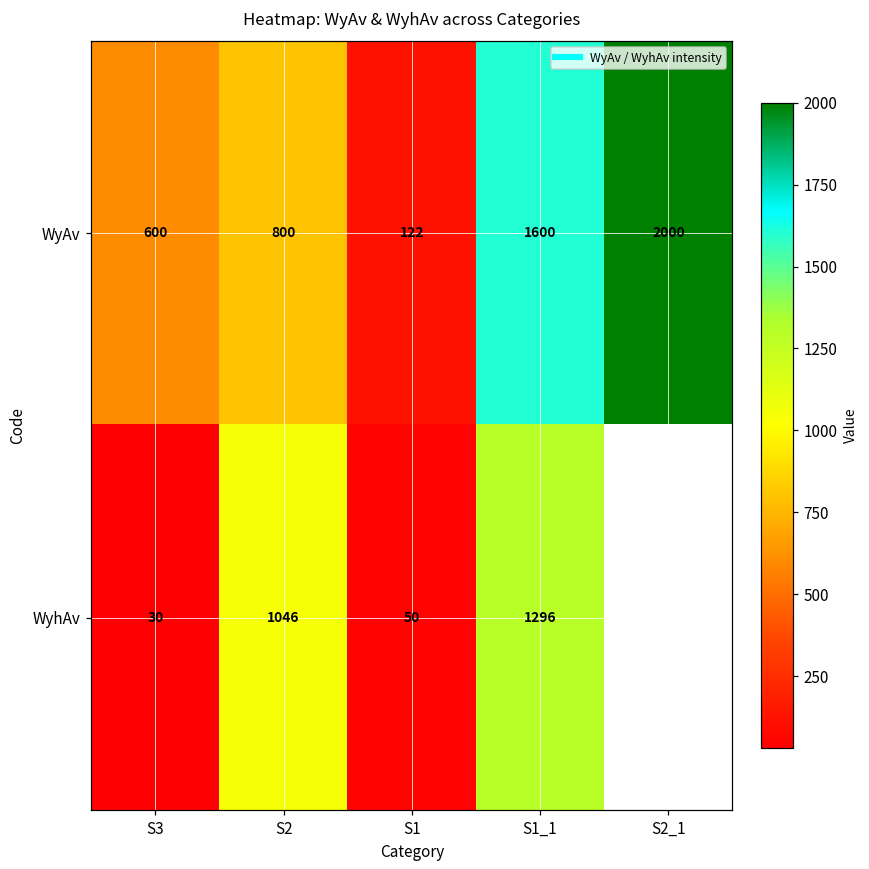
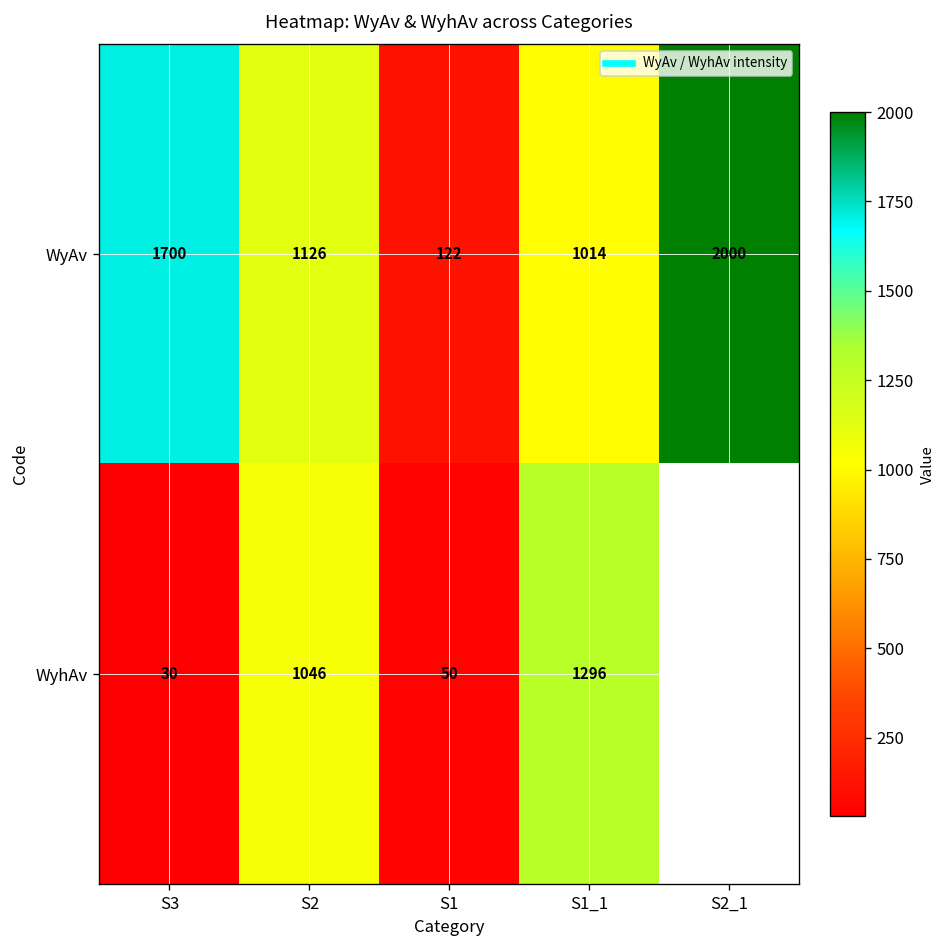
WyAv, S3: 600 -> 1700
WyAv, S2: 800 -> 1126
WyAv, S1_1: 1600 -> 1014
